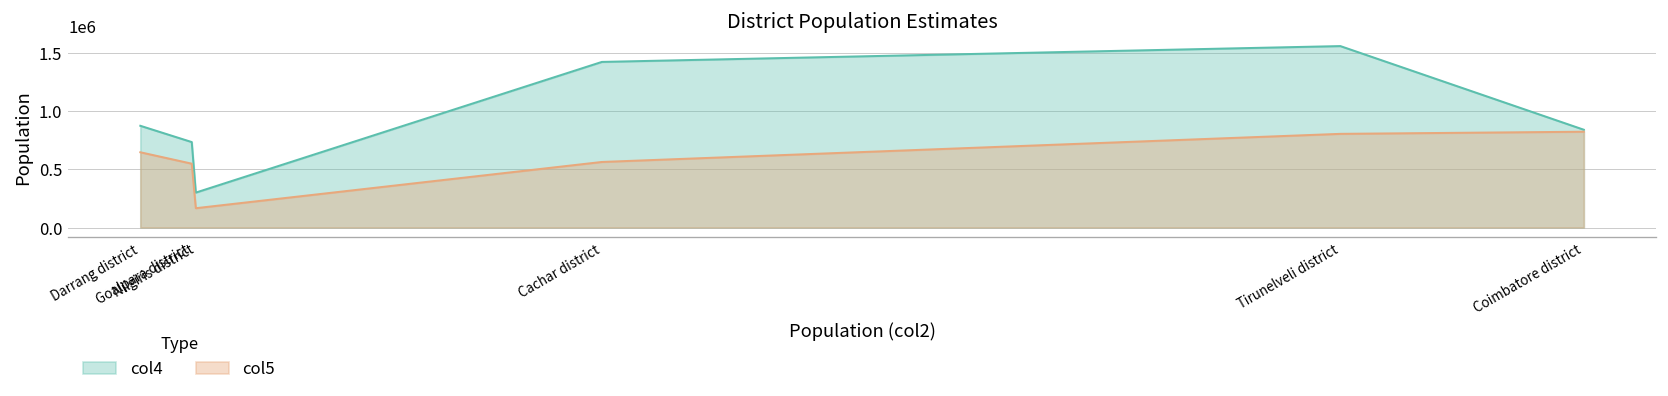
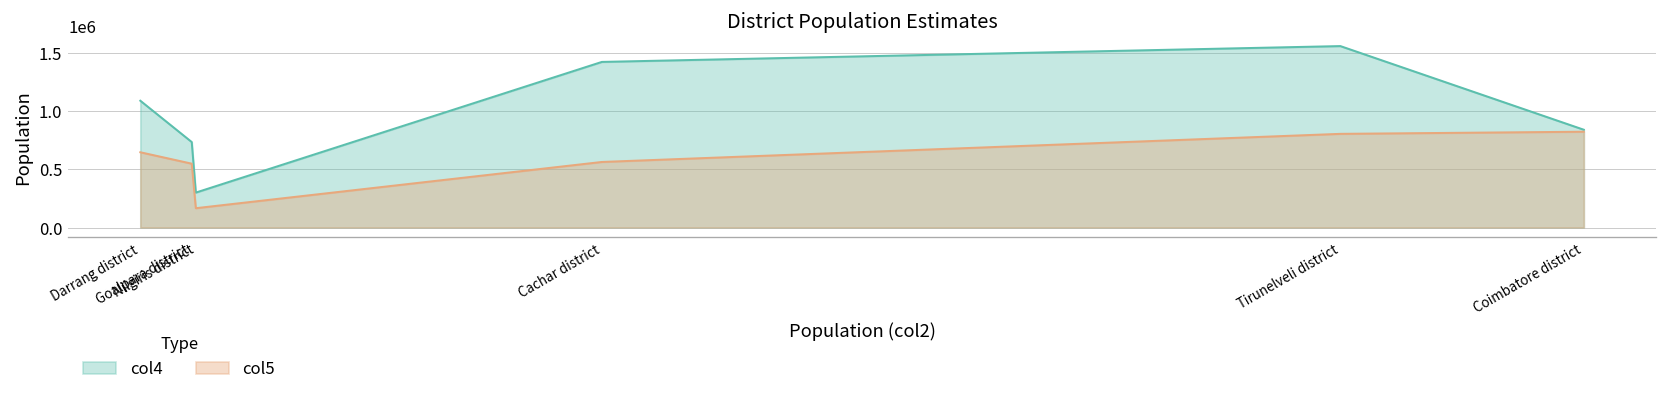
col4, Darrang district: 900000 -> 1100000
